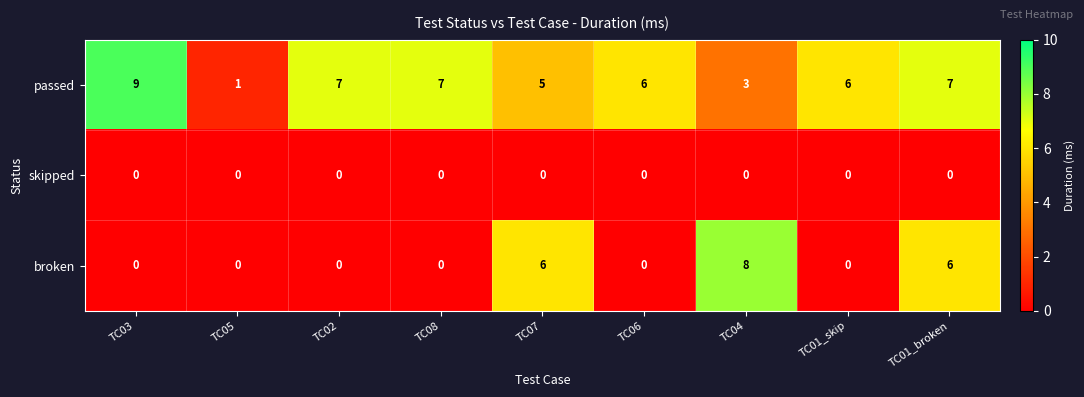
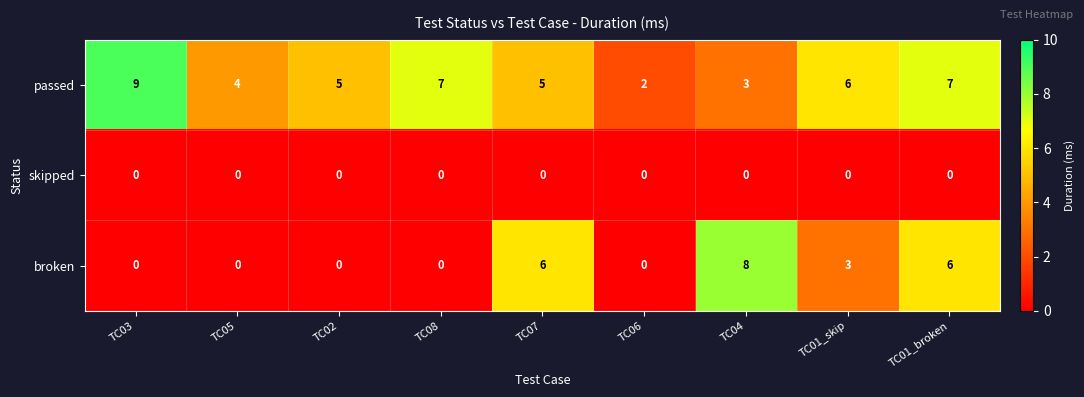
passed, TC05: 1 -> 4
passed, TC02: 7 -> 5
passed, TC06: 6 -> 2
broken, TC01_skip: 0 -> 3
